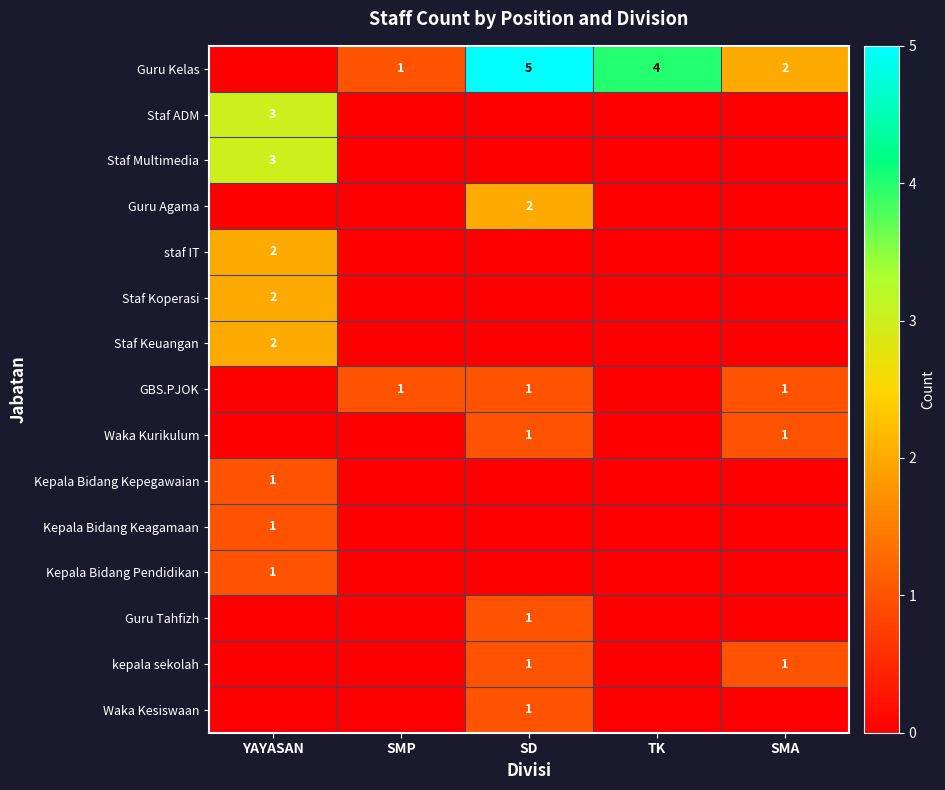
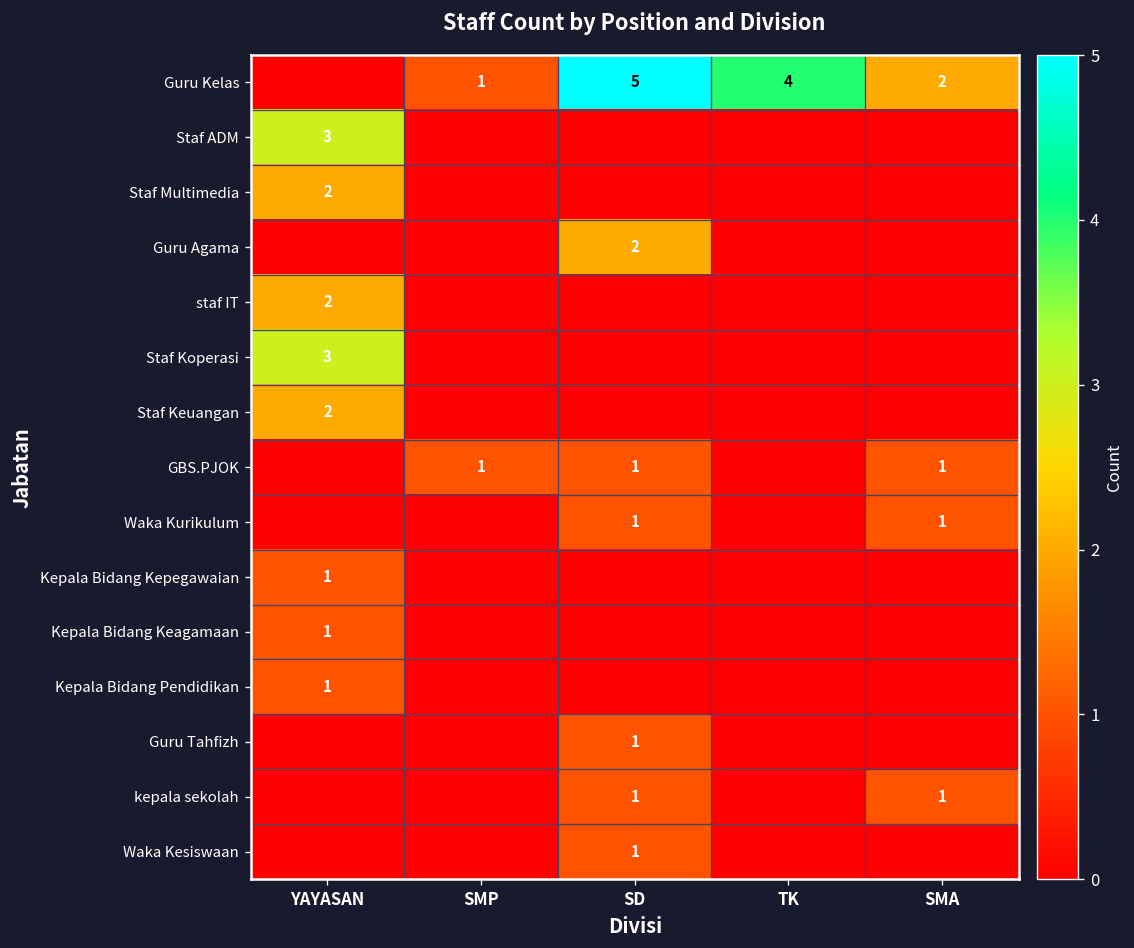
Staf Multimedia, YAYASAN: 3 -> 2
Staf Koperasi, YAYASAN: 2 -> 3
